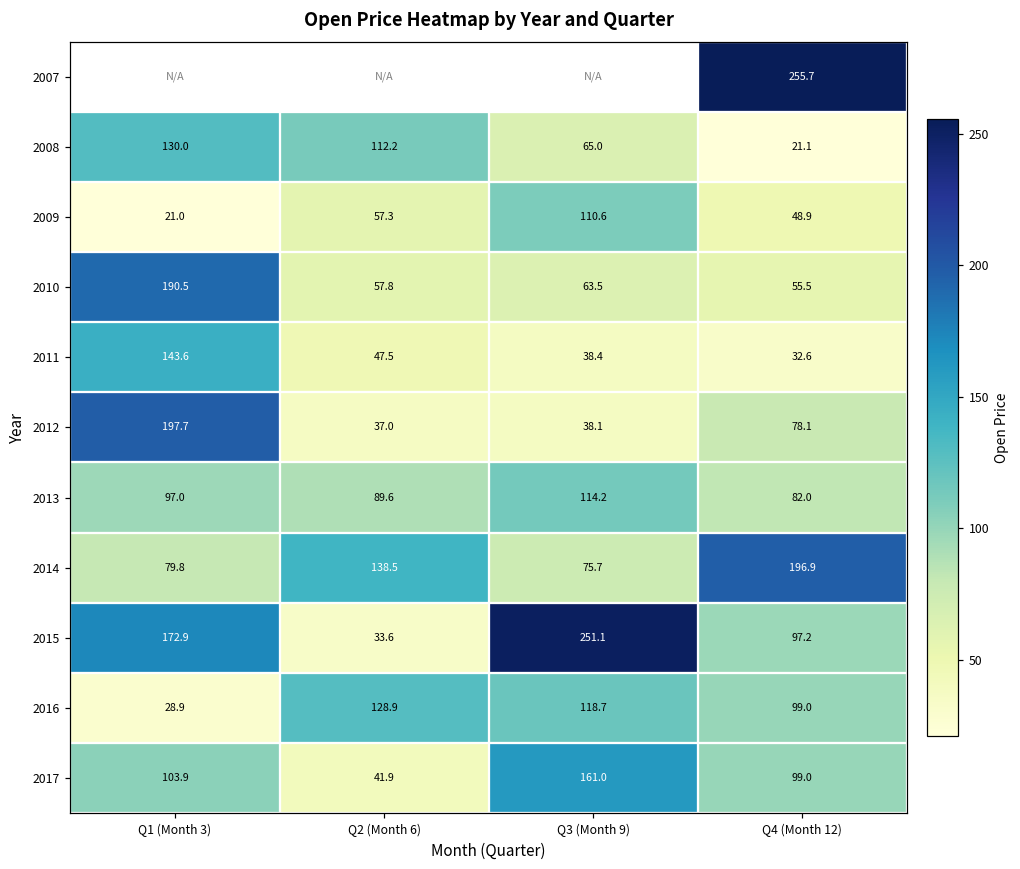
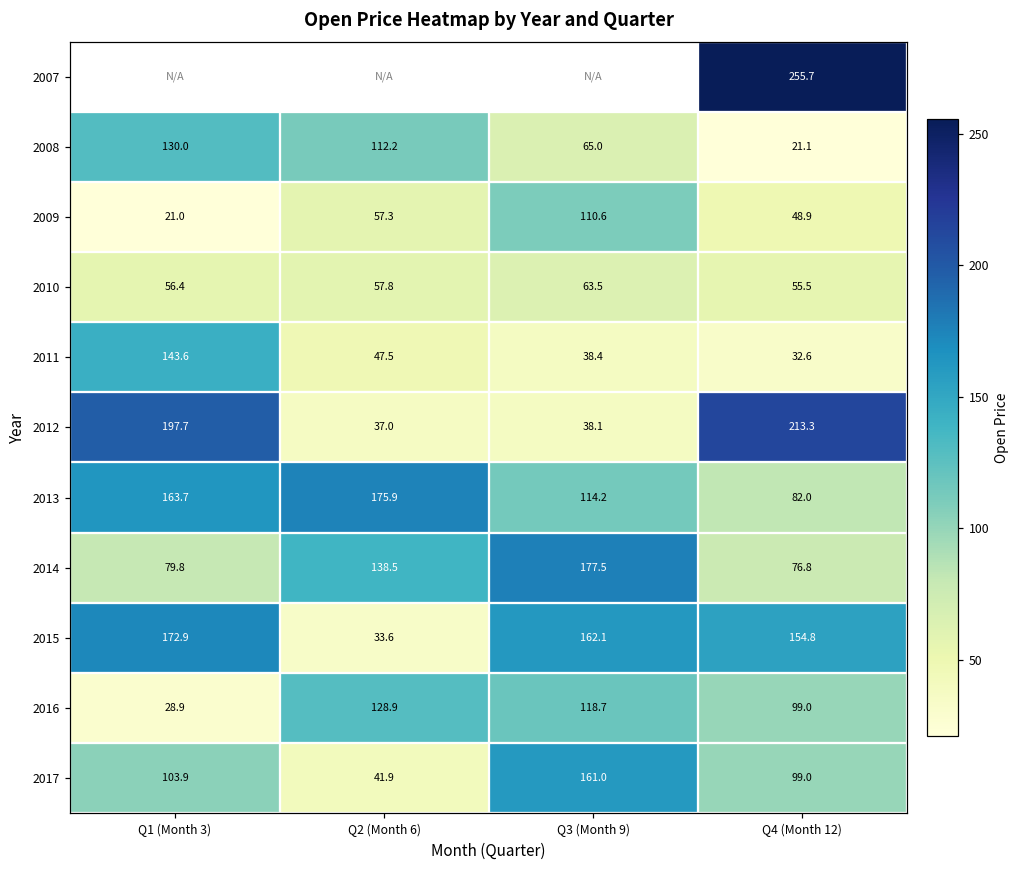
2010, Q1 (Month 3): 190.5 -> 56.4
2012, Q4 (Month 12): 78.1 -> 213.3
2013, Q1 (Month 3): 97.0 -> 163.7
2013, Q2 (Month 6): 89.6 -> 175.9
2014, Q3 (Month 9): 75.7 -> 177.5
2014, Q4 (Month 12): 196.9 -> 76.8
2015, Q3 (Month 9): 251.1 -> 162.1
2015, Q4 (Month 12): 97.2 -> 154.8
